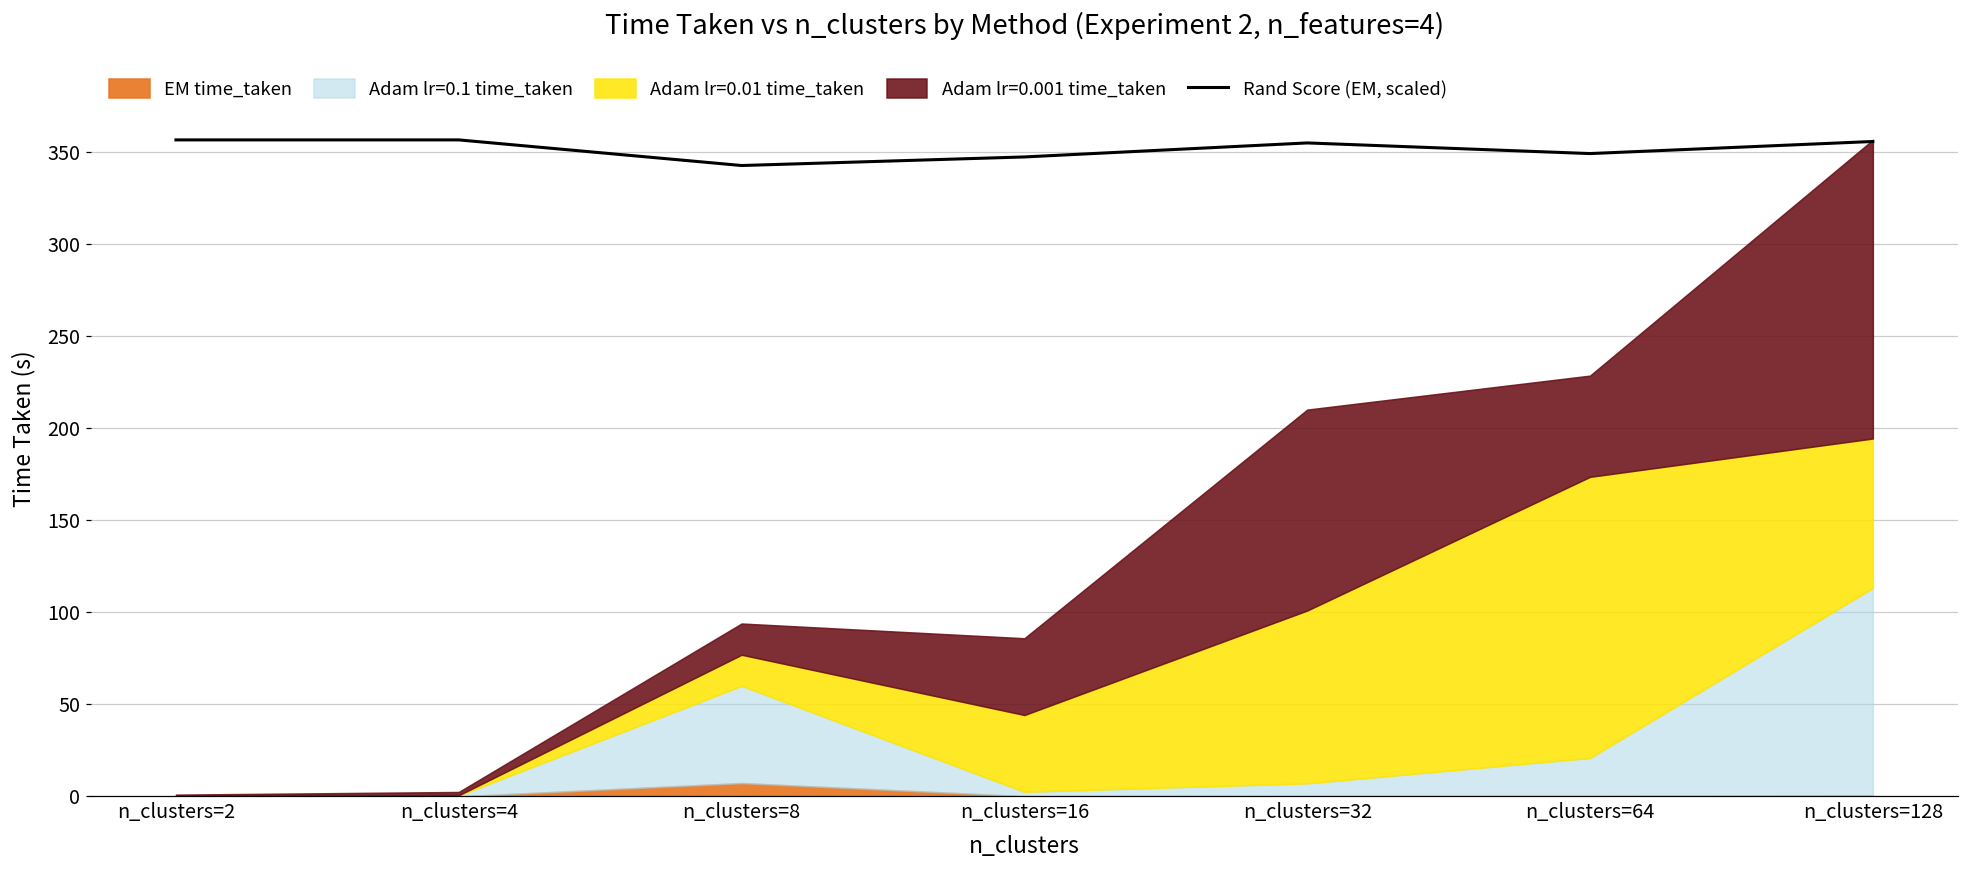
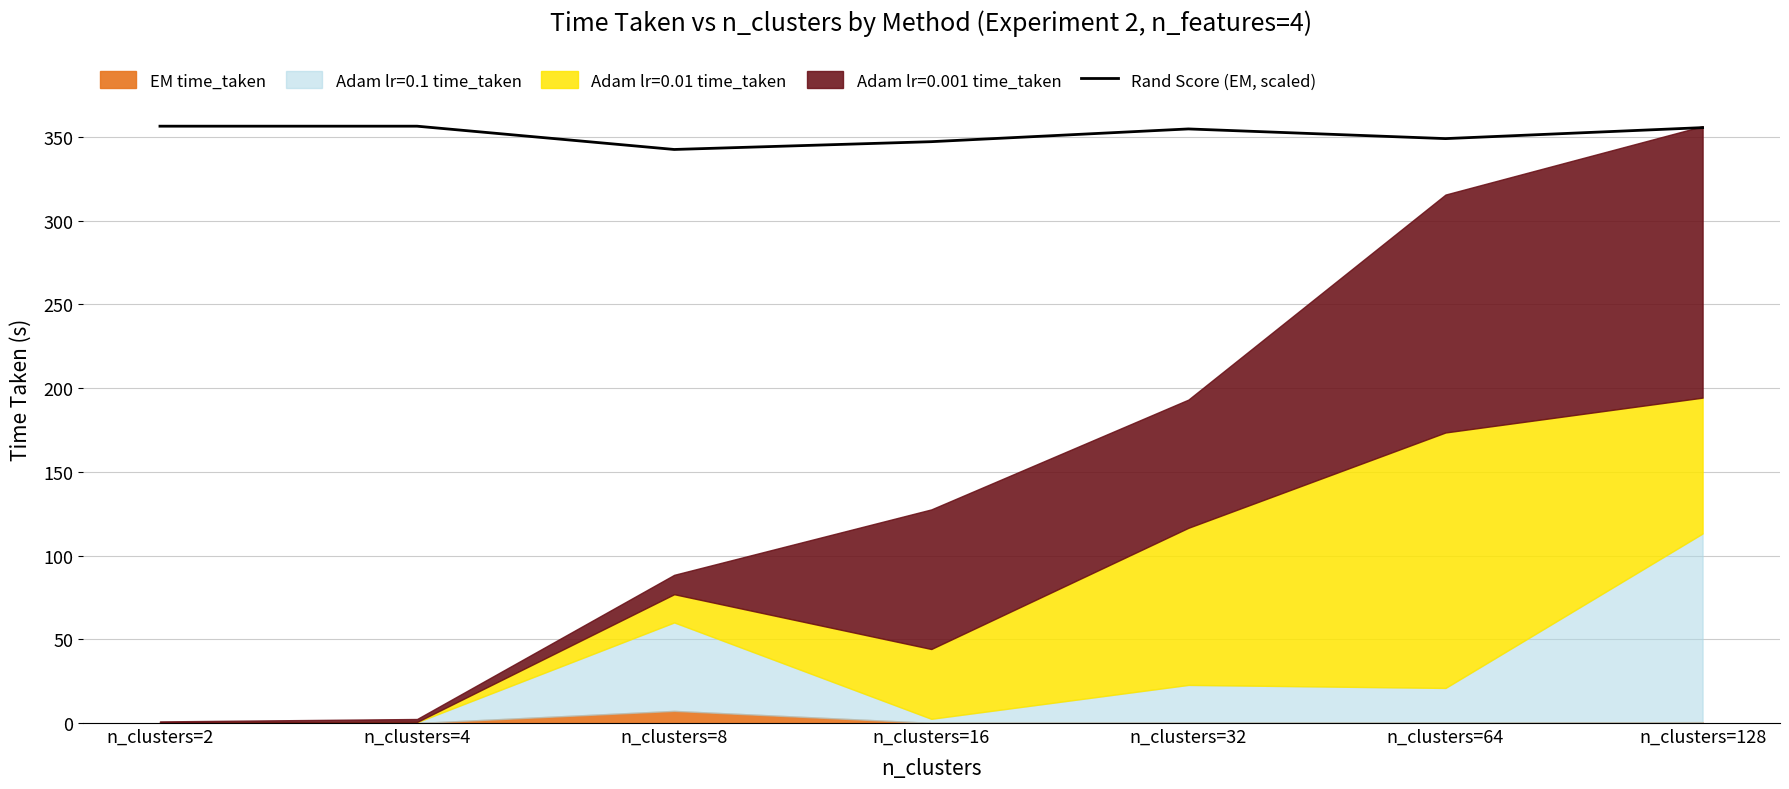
Adam lr=0.001 time_taken, n_clusters=8: 17 -> 12
Adam lr=0.001 time_taken, n_clusters=16: 42 -> 83
Adam lr=0.1 time_taken, n_clusters=32: 7 -> 23
Adam lr=0.001 time_taken, n_clusters=32: 109 -> 77
Adam lr=0.001 time_taken, n_clusters=64: 55 -> 142
